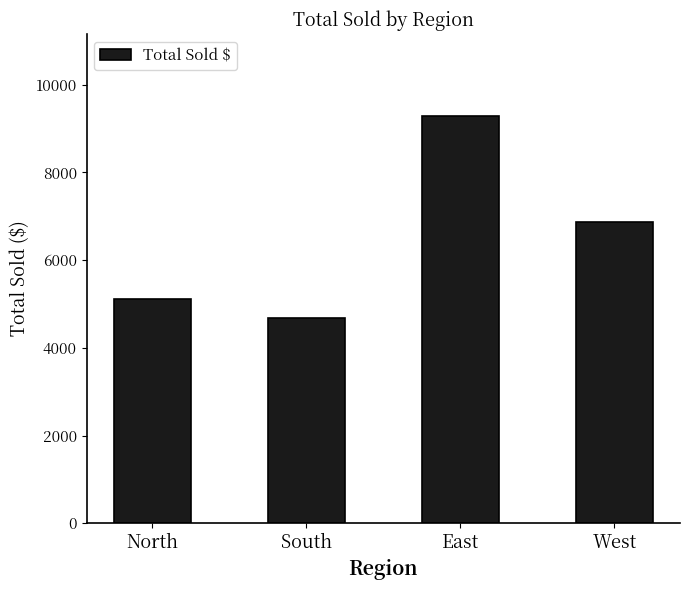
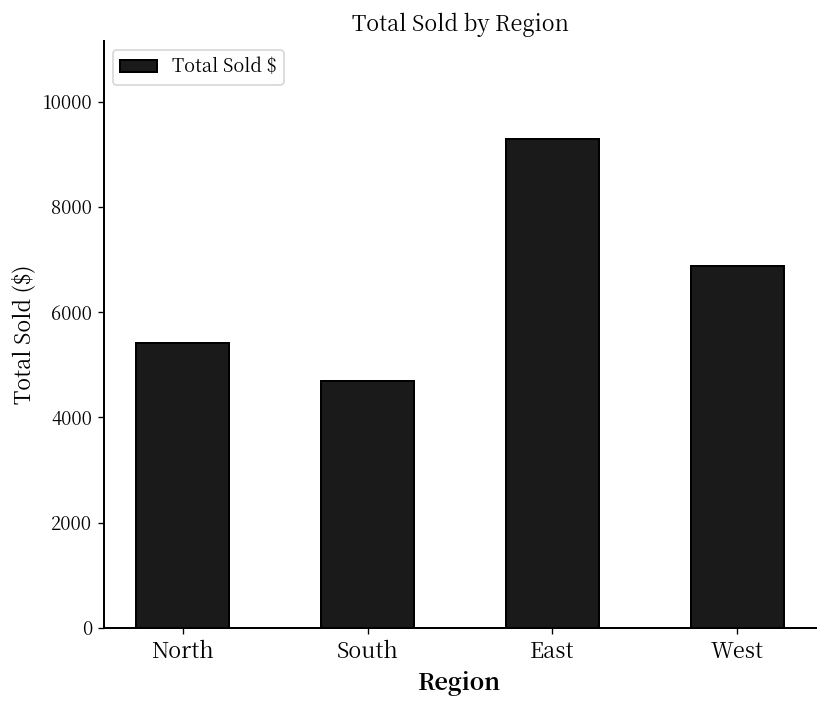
North: 5100 -> 5400
